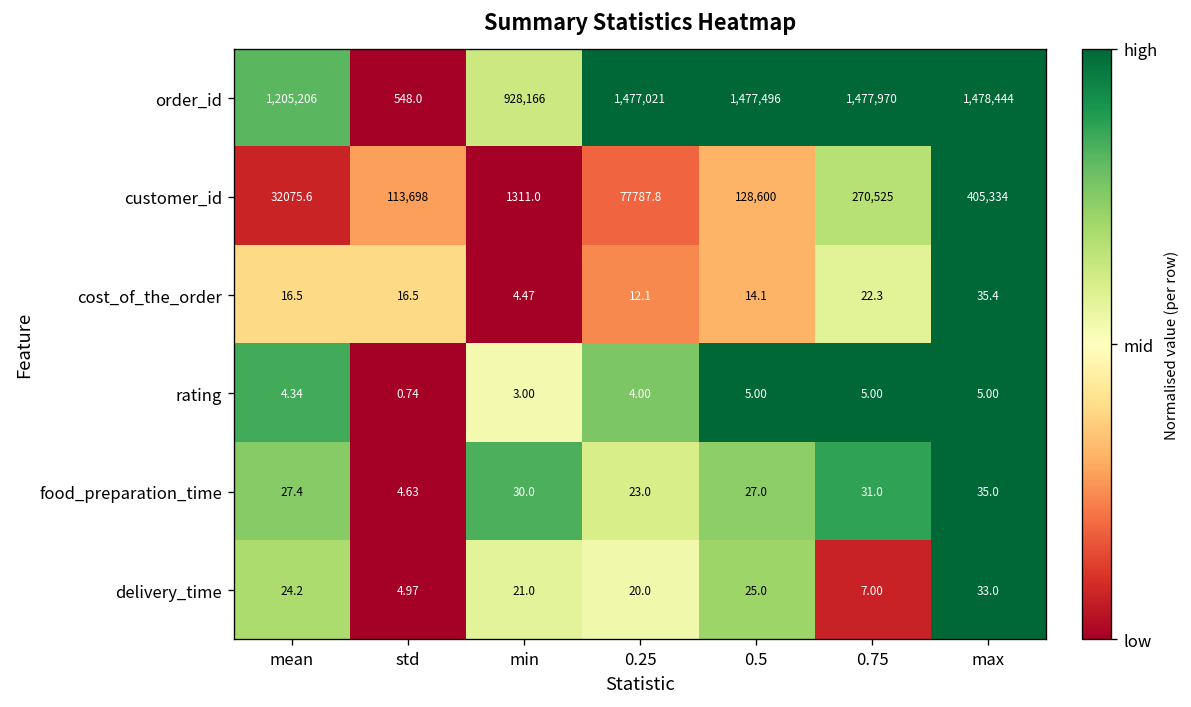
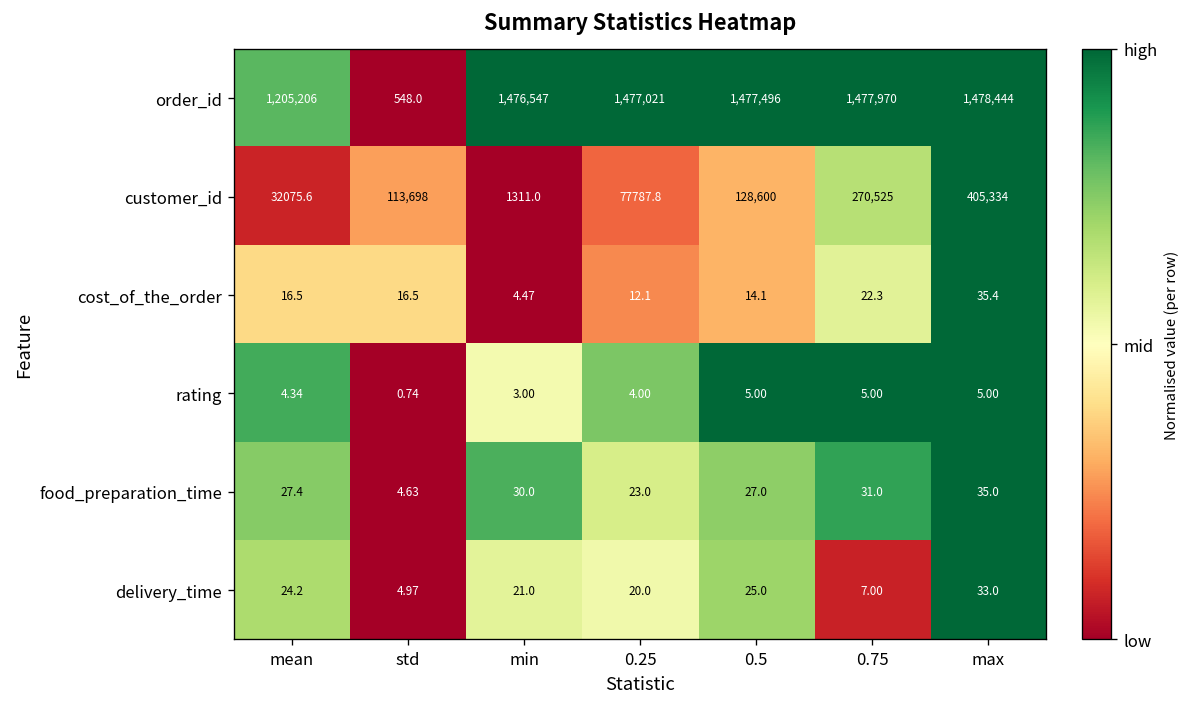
order_id, min: 928,166 -> 1,476,547
